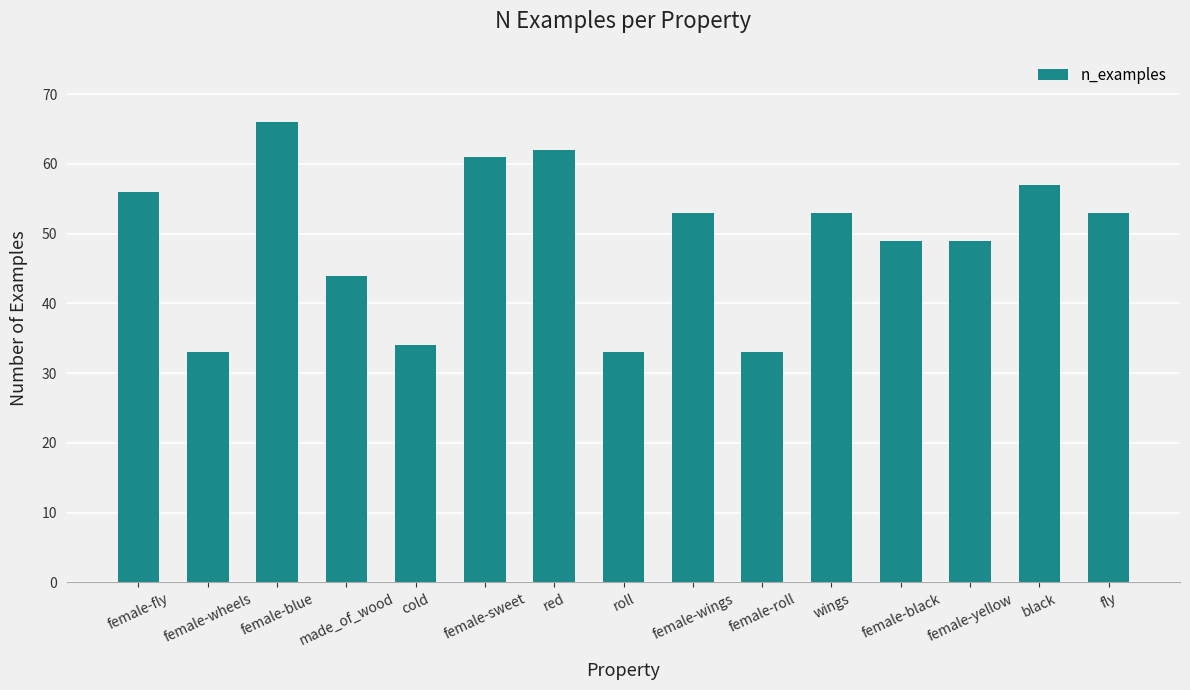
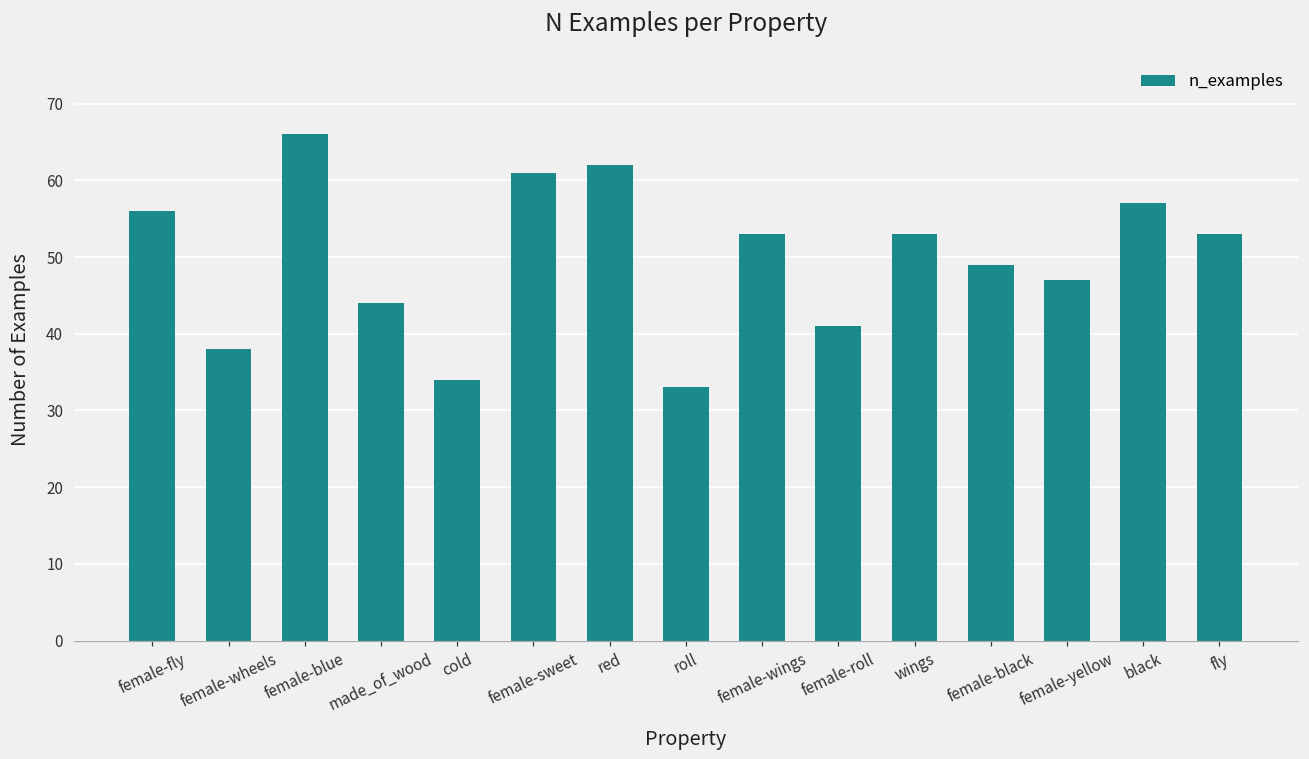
female-wheels: 33 -> 38
female-roll: 33 -> 41
female-yellow: 49 -> 47
